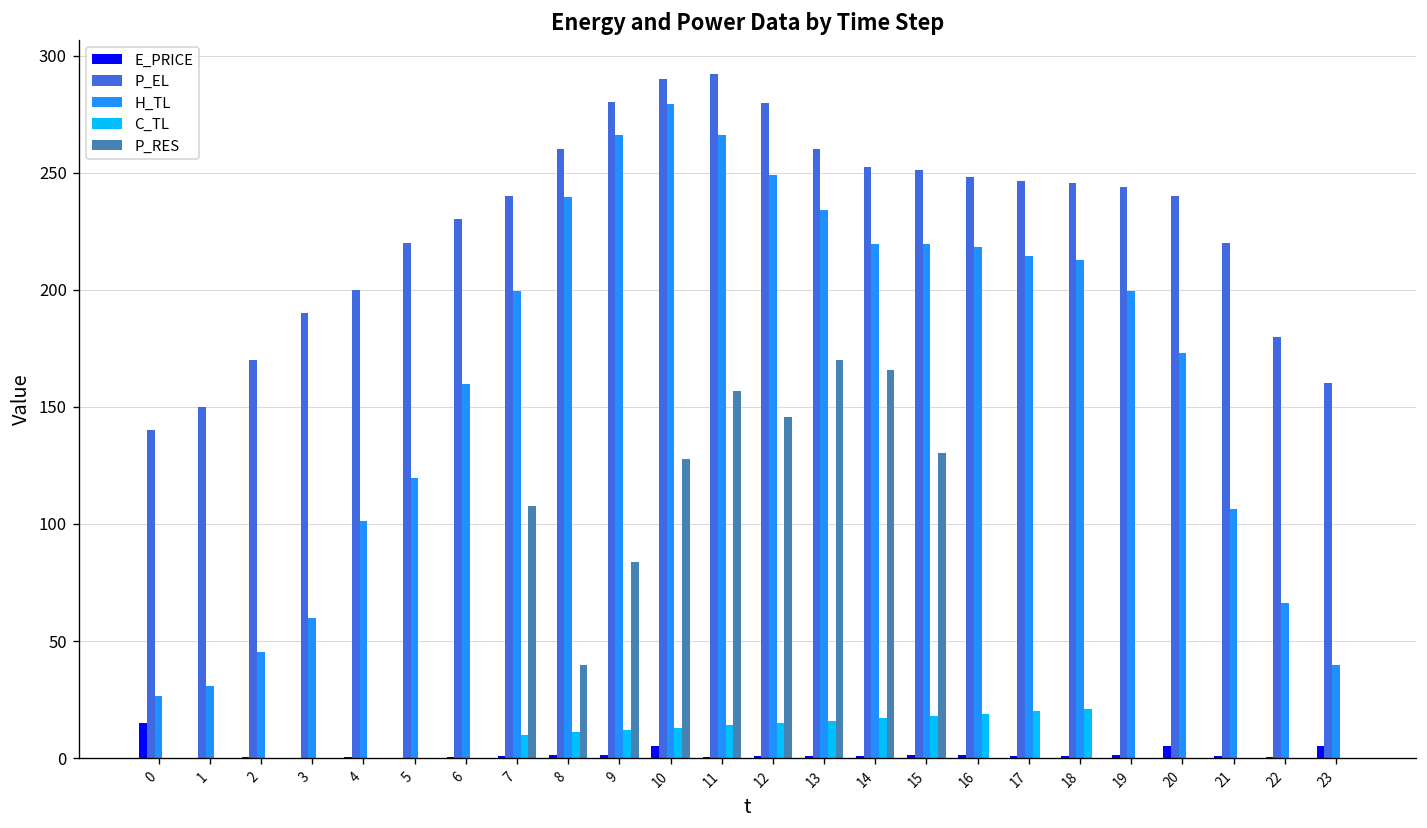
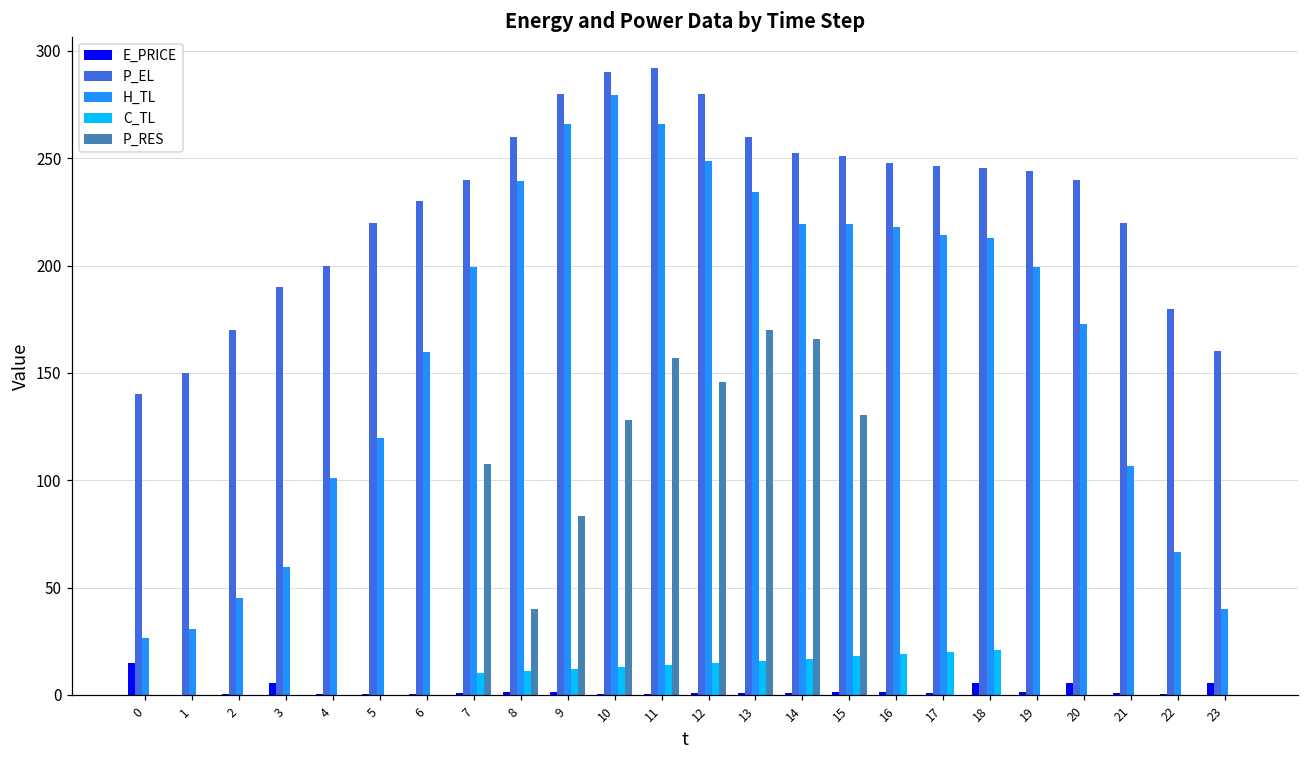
E_PRICE, 3: 0 -> 5
E_PRICE, 10: 5 -> 1
E_PRICE, 18: 1 -> 6
